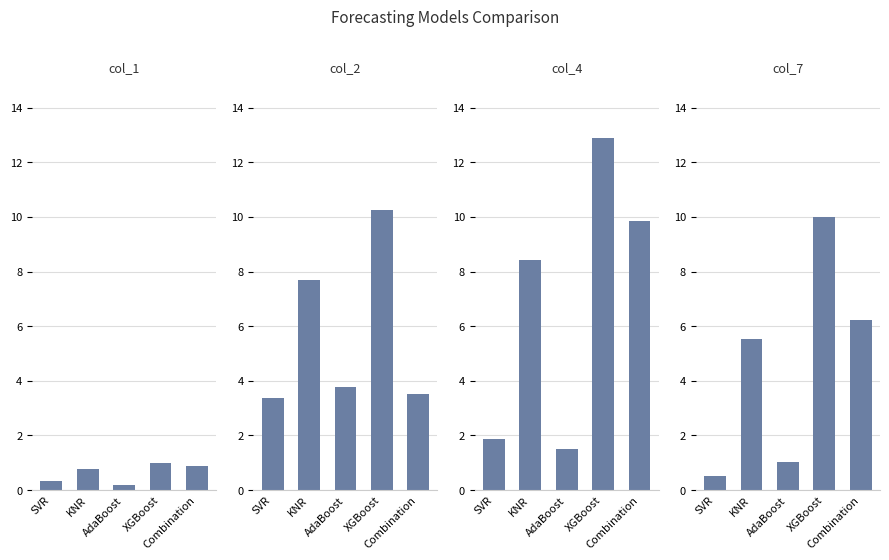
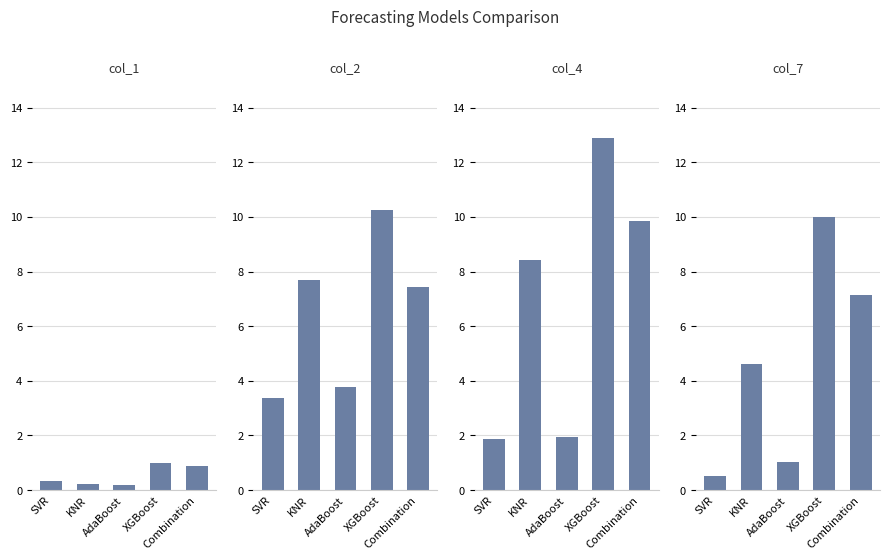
col_1, KNR: 0.8 -> 0.2
col_2, Combination: 3.5 -> 7.4
col_4, AdaBoost: 1.5 -> 1.9
col_7, KNR: 5.5 -> 4.6
col_7, Combination: 6.2 -> 7.1
